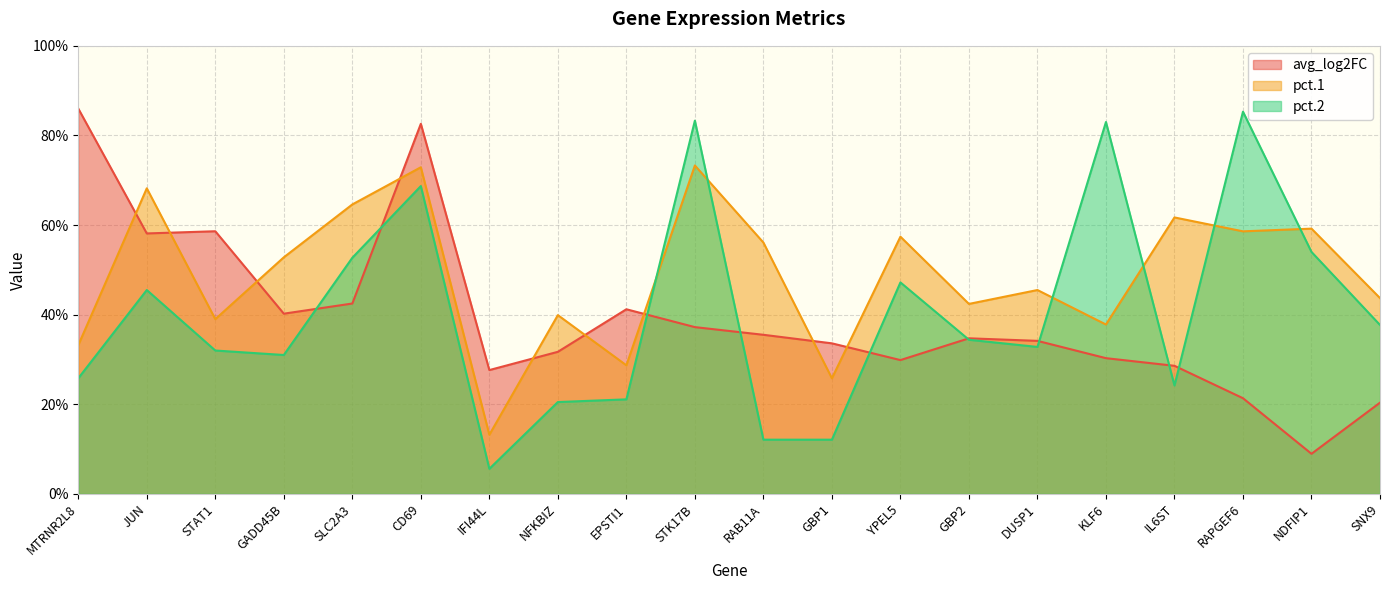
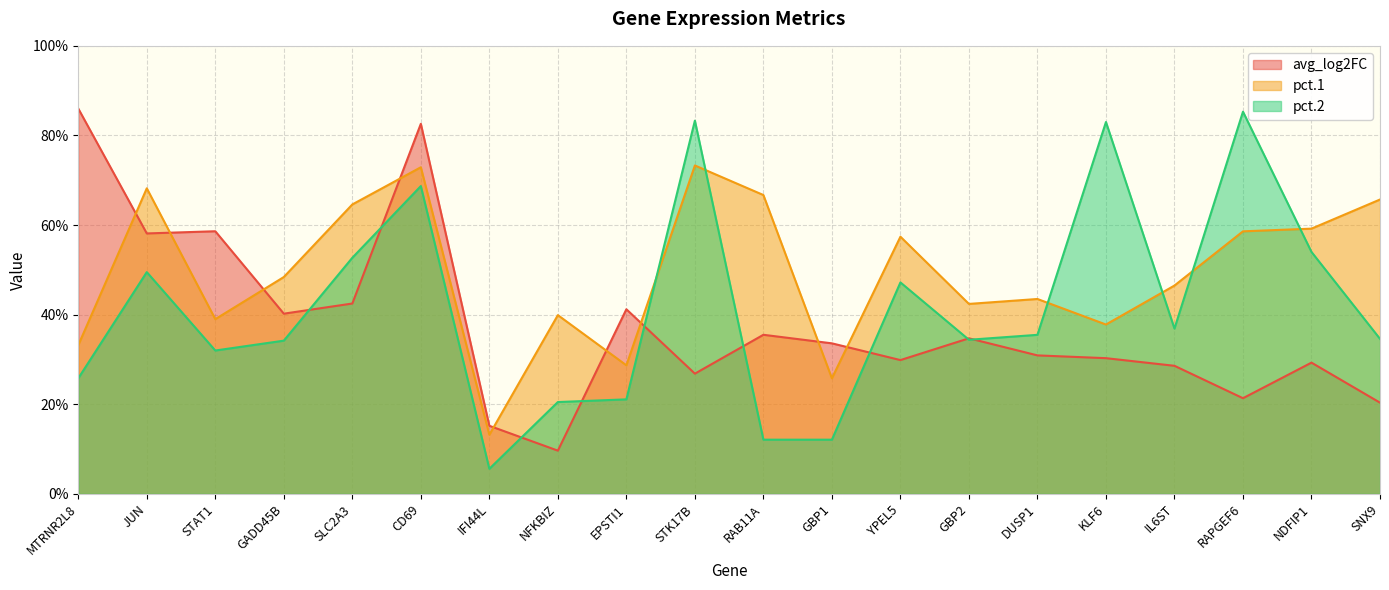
pct.2, JUN: 46% -> 50%
pct.1, GADD45B: 53% -> 48%
pct.2, GADD45B: 31% -> 34%
avg_log2FC, IFI44L: 28% -> 15%
avg_log2FC, NFKBIZ: 32% -> 10%
avg_log2FC, STK17B: 37% -> 27%
pct.1, RAB11A: 56% -> 67%
avg_log2FC, DUSP1: 34% -> 31%
pct.1, DUSP1: 46% -> 44%
pct.2, DUSP1: 33% -> 36%
pct.1, IL6ST: 62% -> 47%
pct.2, IL6ST: 24% -> 37%
avg_log2FC, NDFIP1: 9% -> 29%
pct.1, SNX9: 44% -> 66%
pct.2, SNX9: 38% -> 35%
